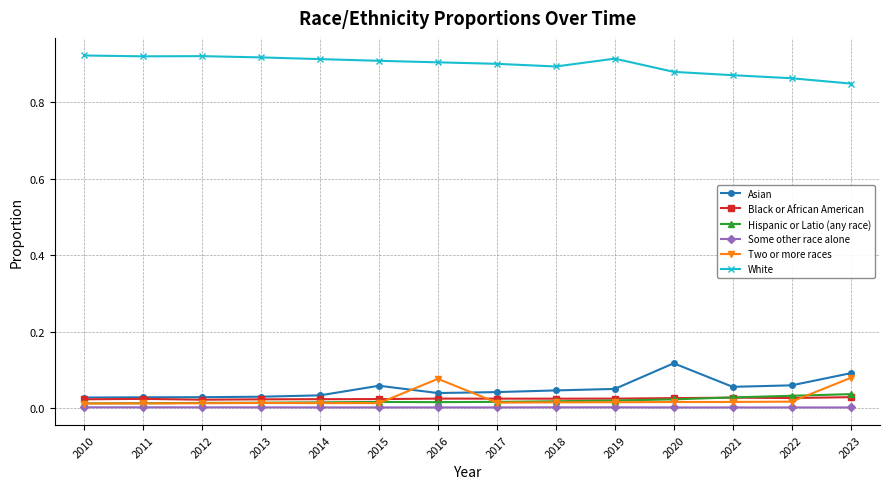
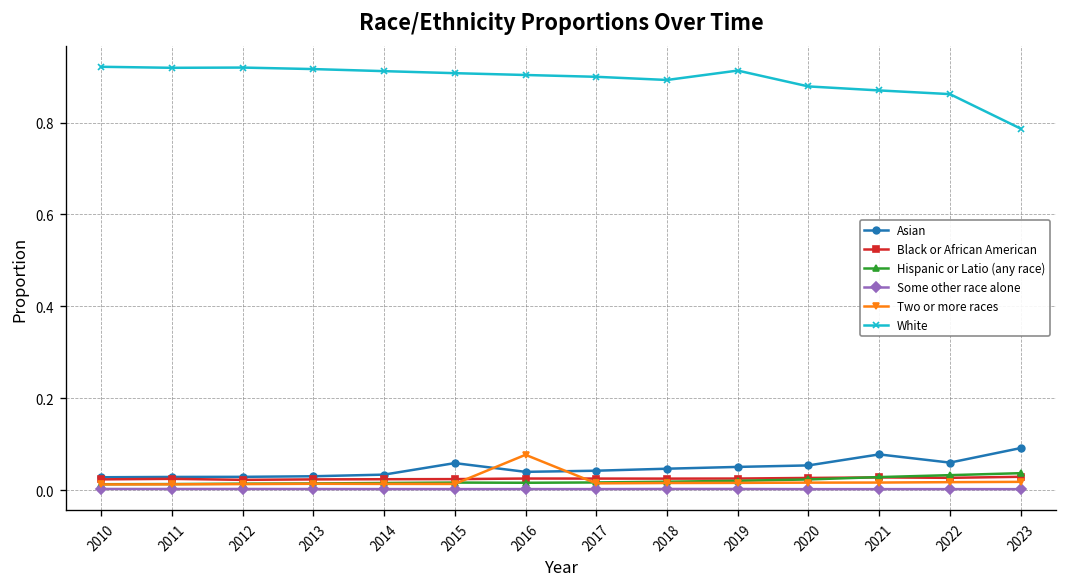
Asian, 2020: 0.12 -> 0.05
Asian, 2021: 0.06 -> 0.08
Two or more races, 2023: 0.08 -> 0.02
White, 2023: 0.85 -> 0.79
